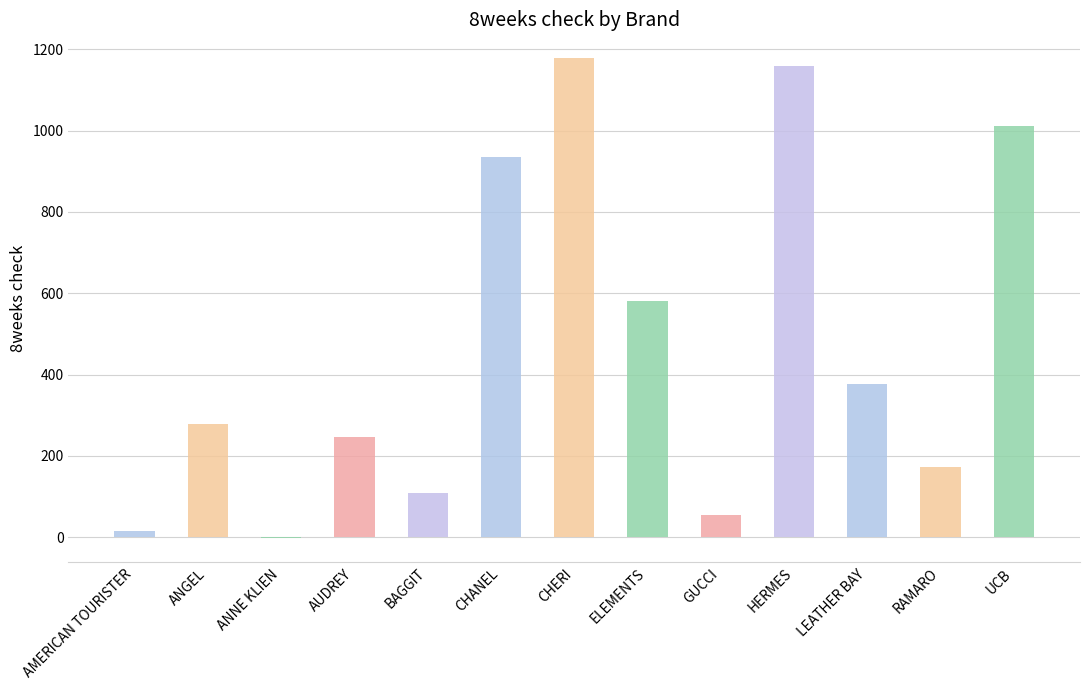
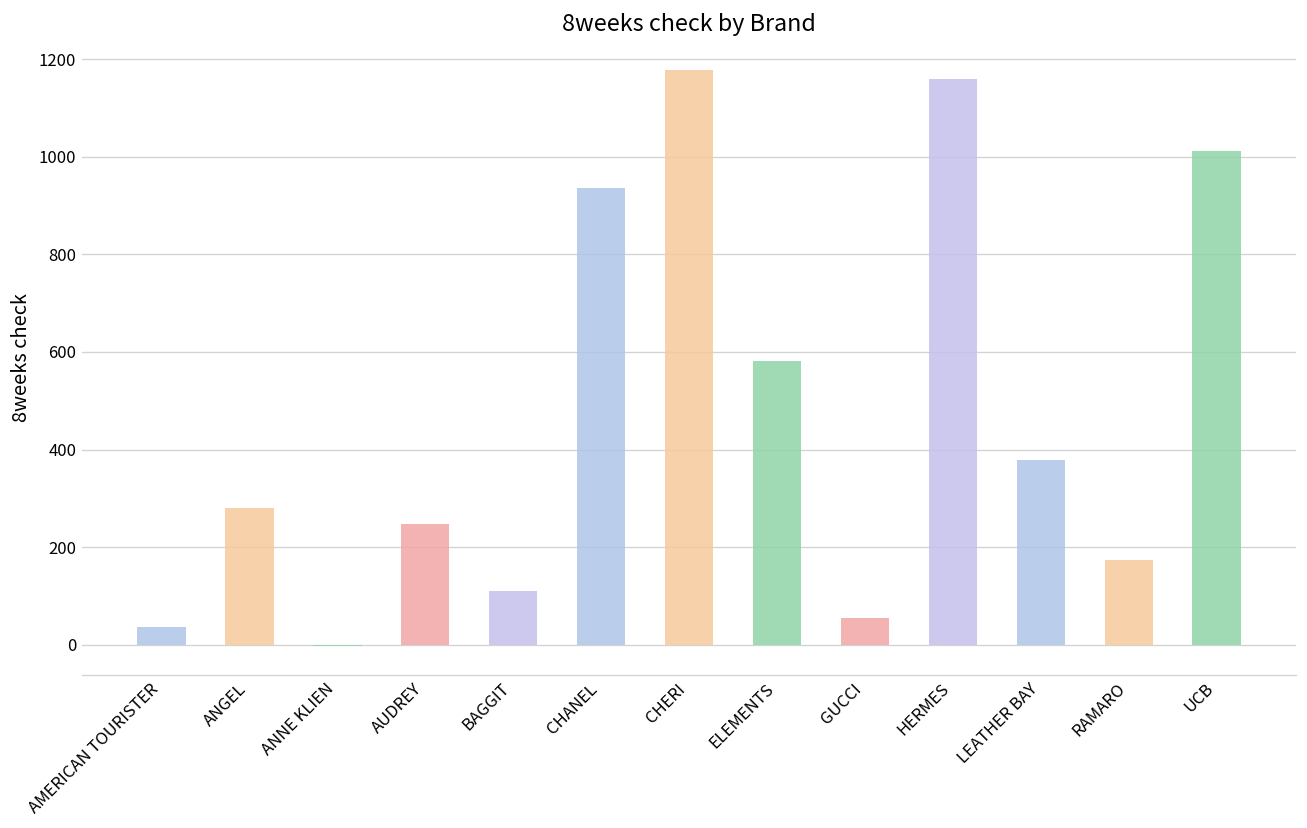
AMERICAN TOURISTER: 10 -> 40
